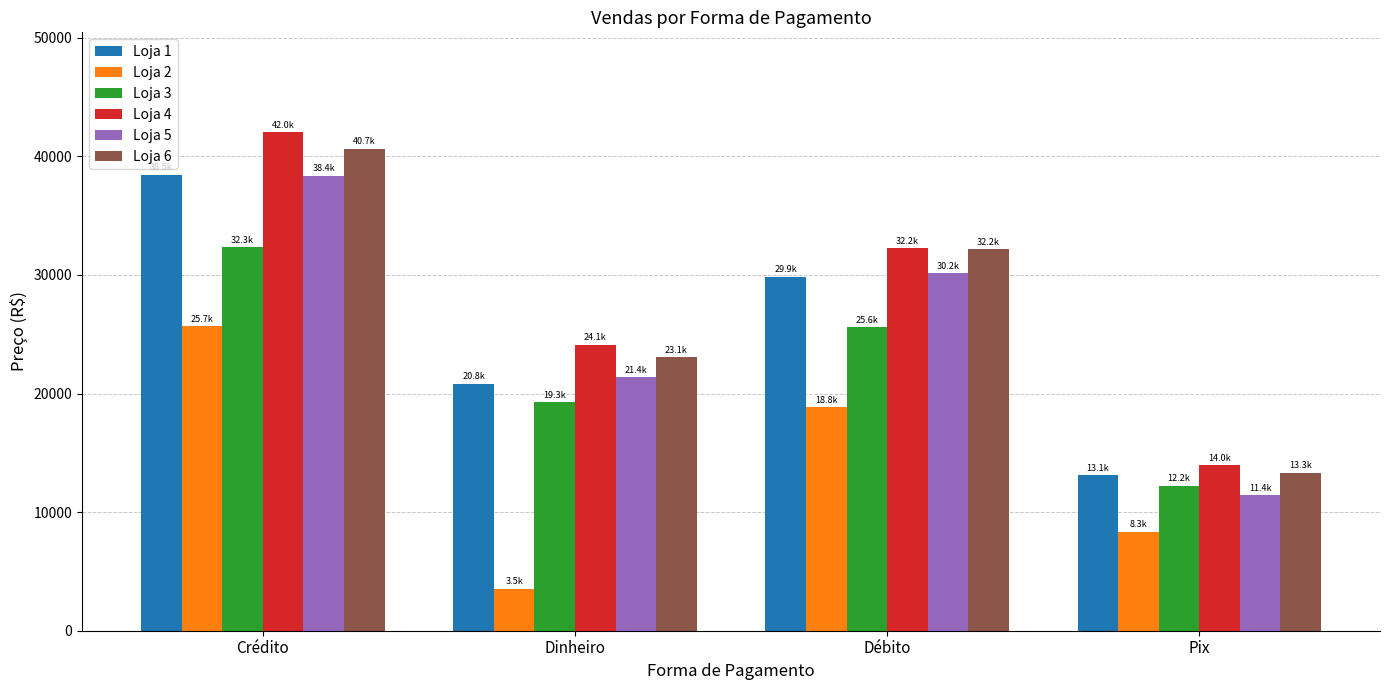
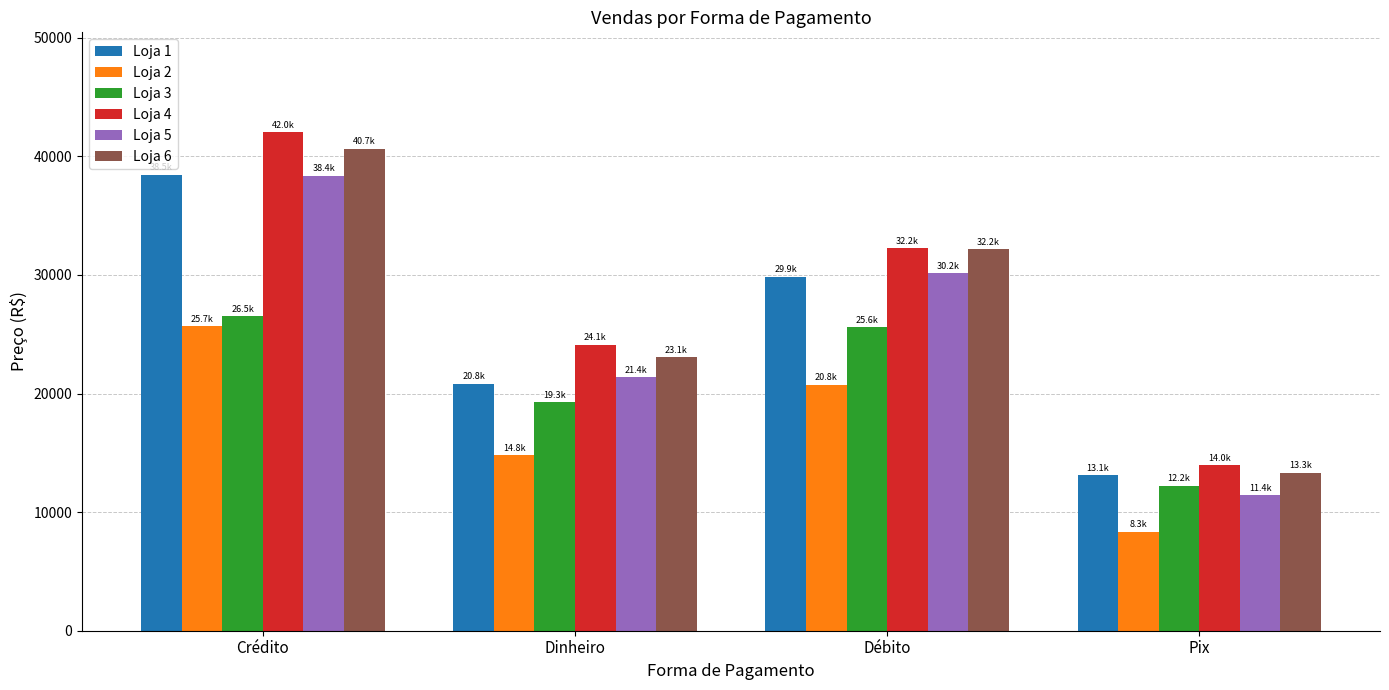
Loja 3, Crédito: 32.3k -> 26.5k
Loja 2, Dinheiro: 3.5k -> 14.8k
Loja 2, Débito: 18.8k -> 20.8k
